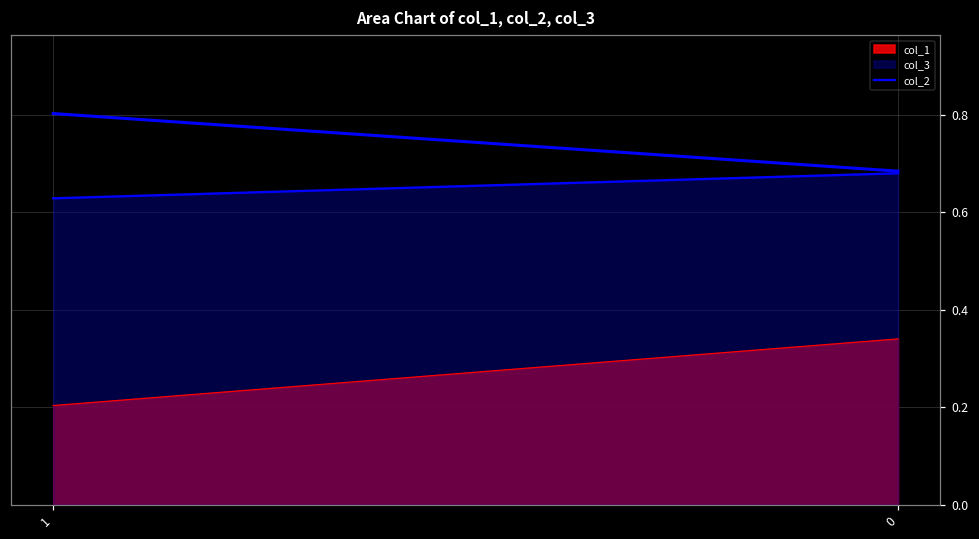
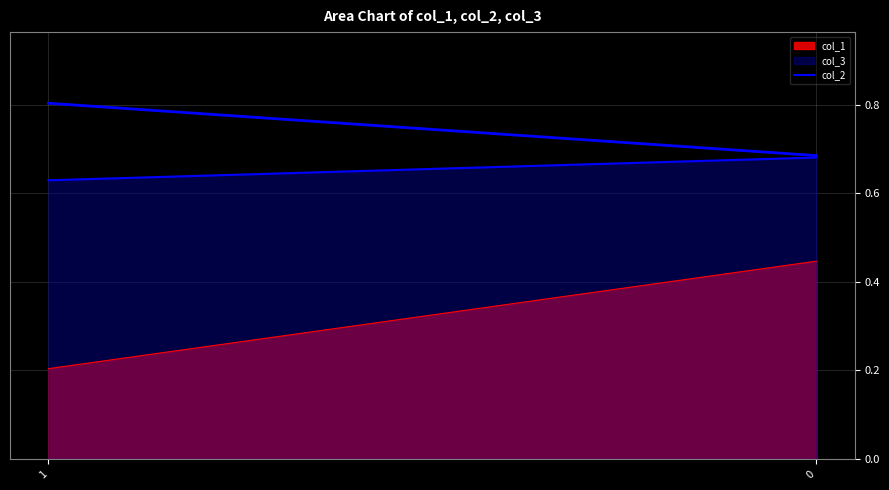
col_1, 0: 0.34 -> 0.45
